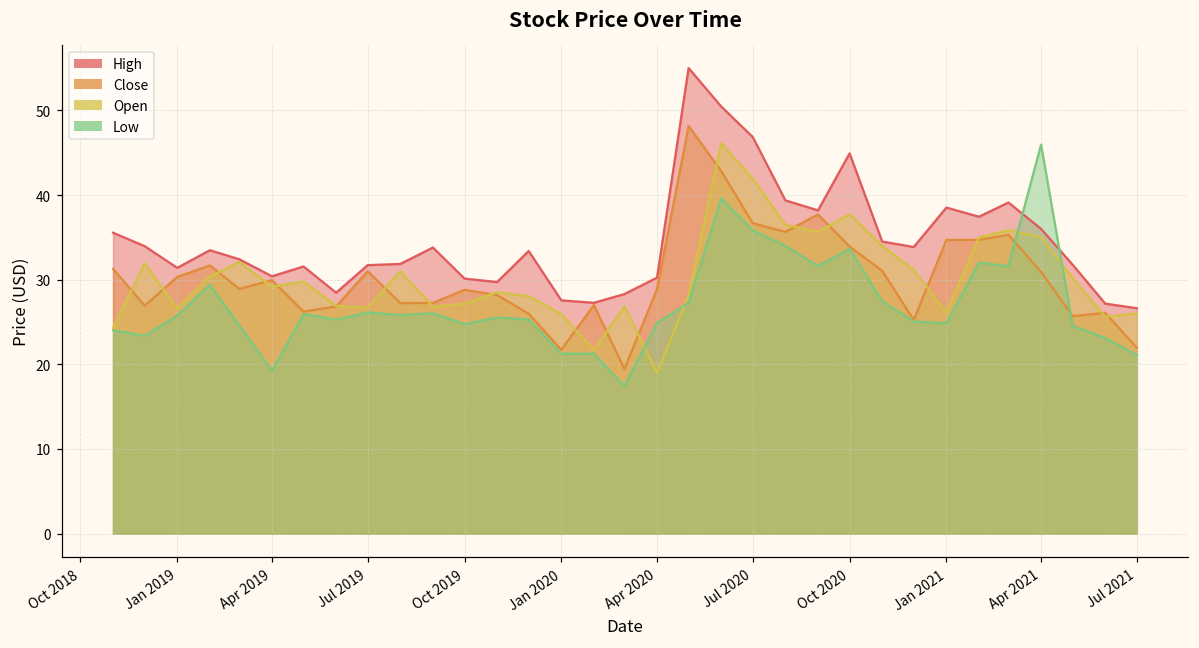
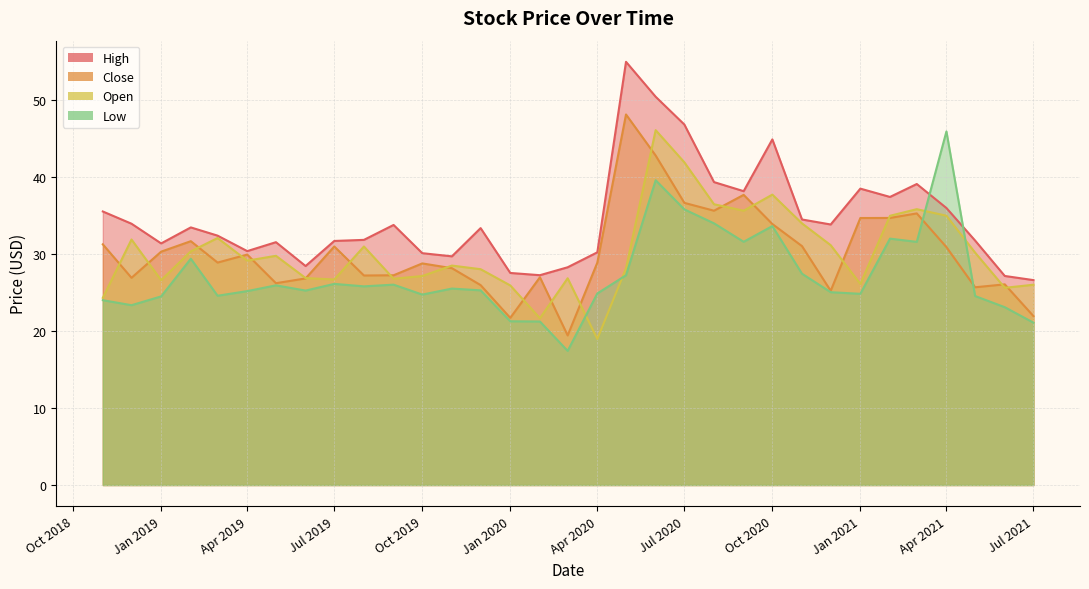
Low, Jan 2019: 26 -> 25
Low, Apr 2019: 19 -> 25
